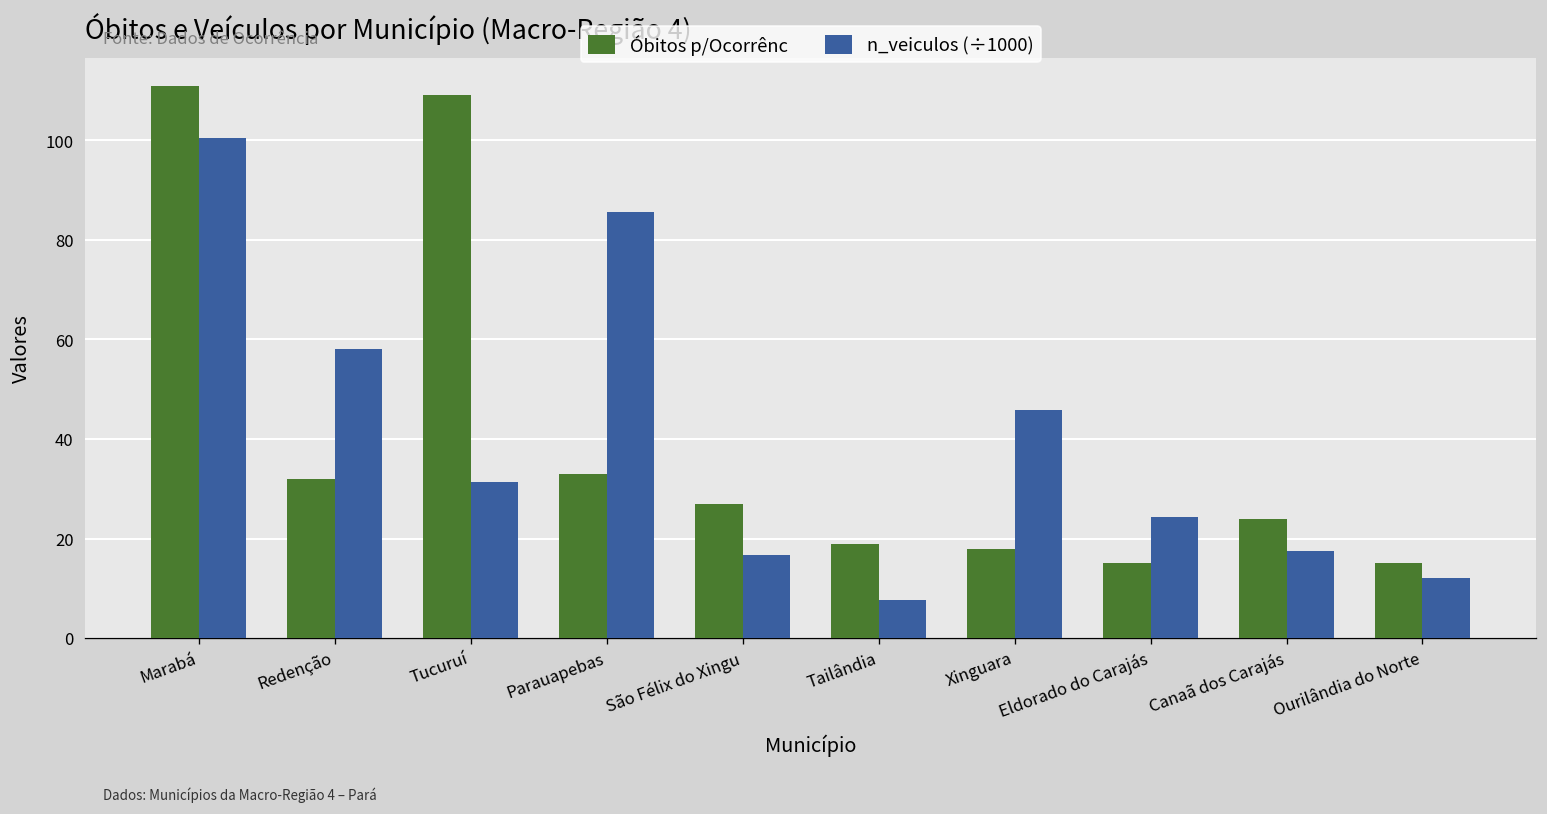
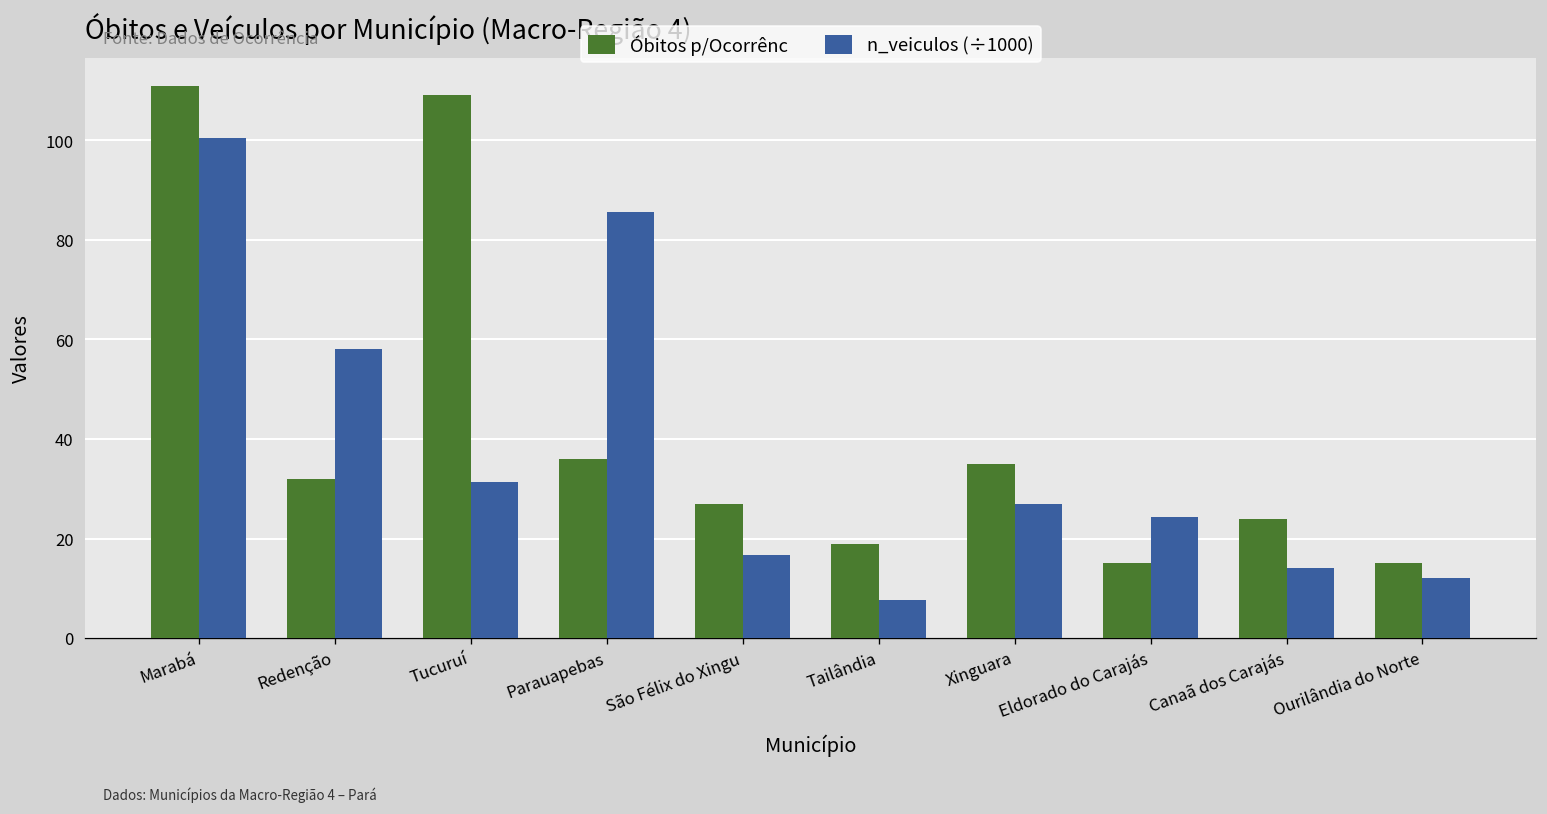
Óbitos p/Ocorrênc, Parauapebas: 33 -> 36
Óbitos p/Ocorrênc, Xinguara: 18 -> 35
n_veiculos (÷1000), Xinguara: 46 -> 27
n_veiculos (÷1000), Canaã dos Carajás: 18 -> 14
